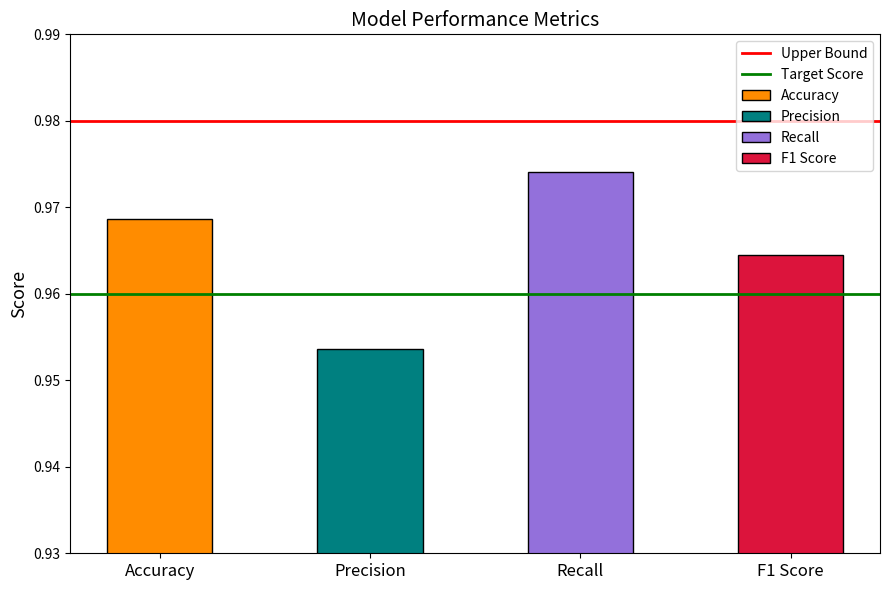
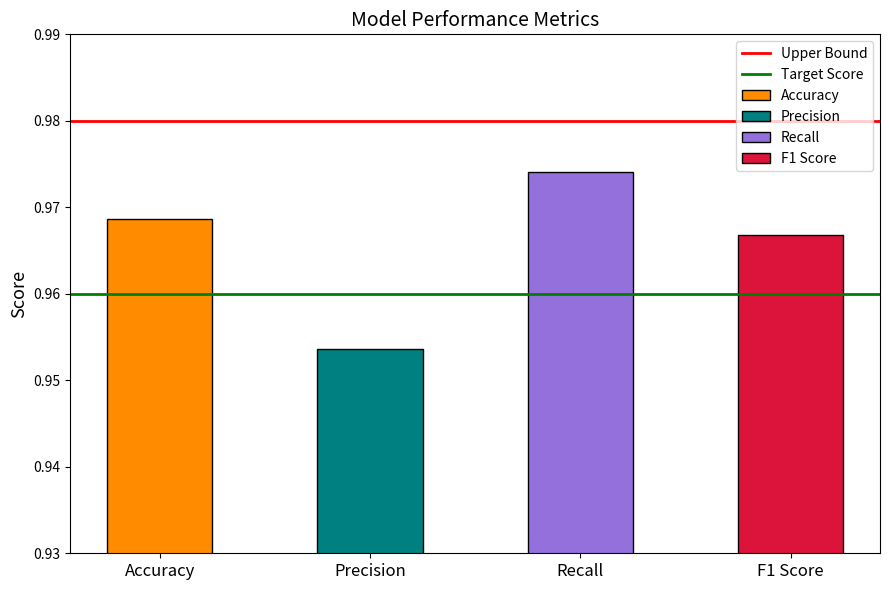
F1 Score: 0.964 -> 0.967
